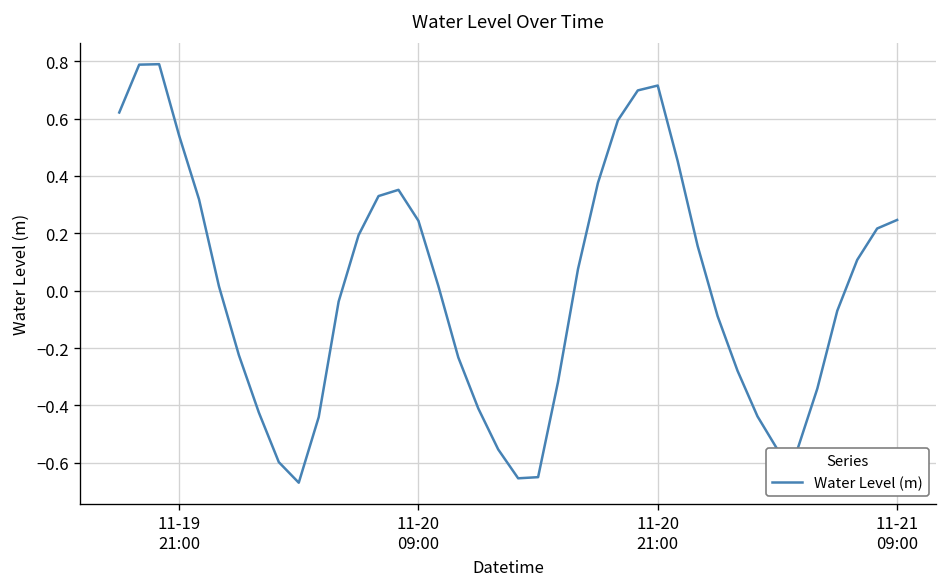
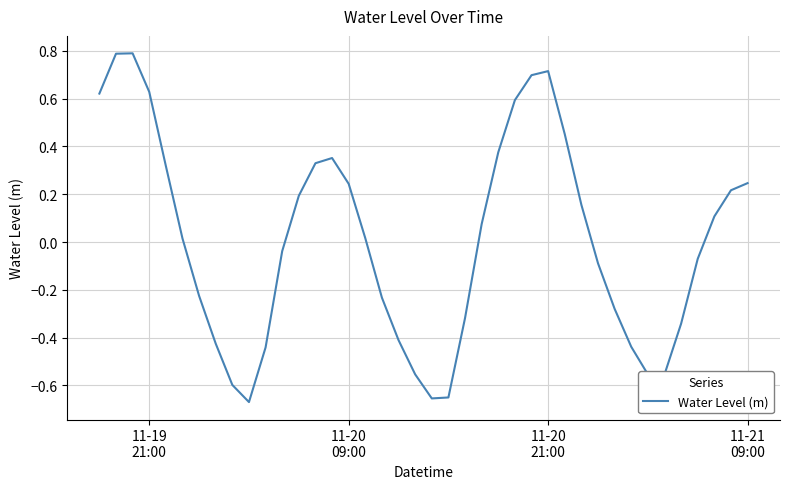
11-19 21:00: 0.54 -> 0.63
